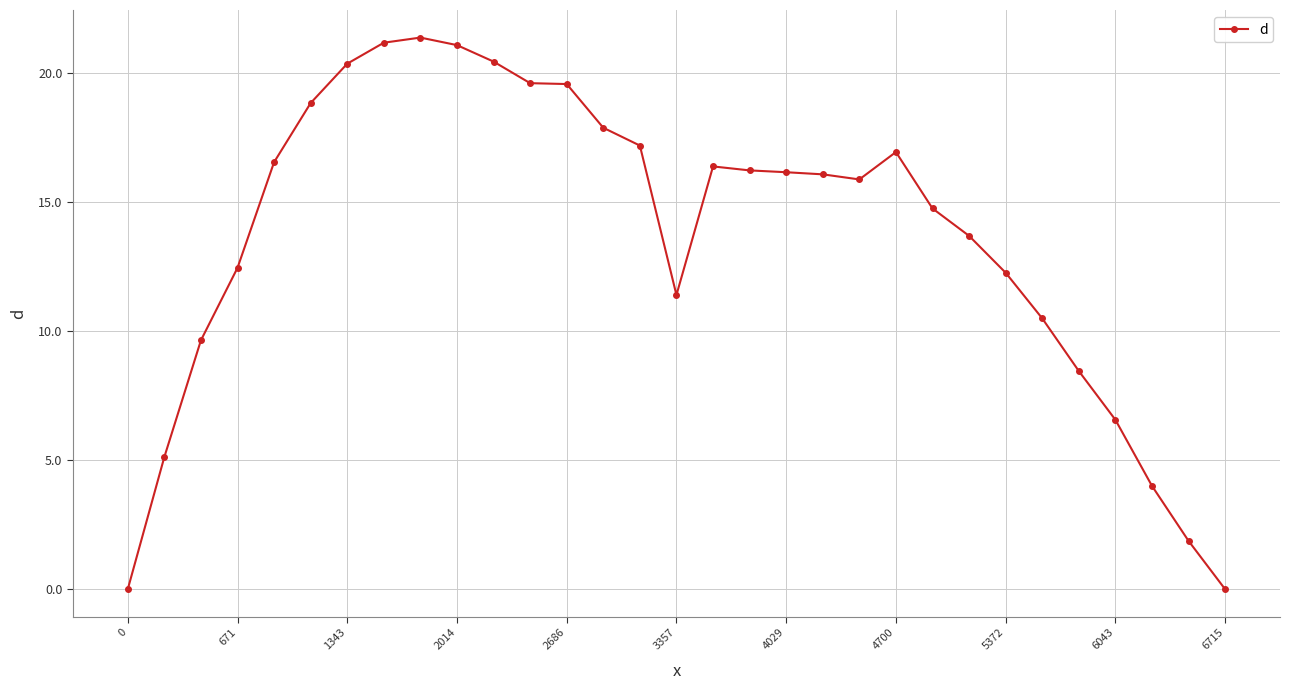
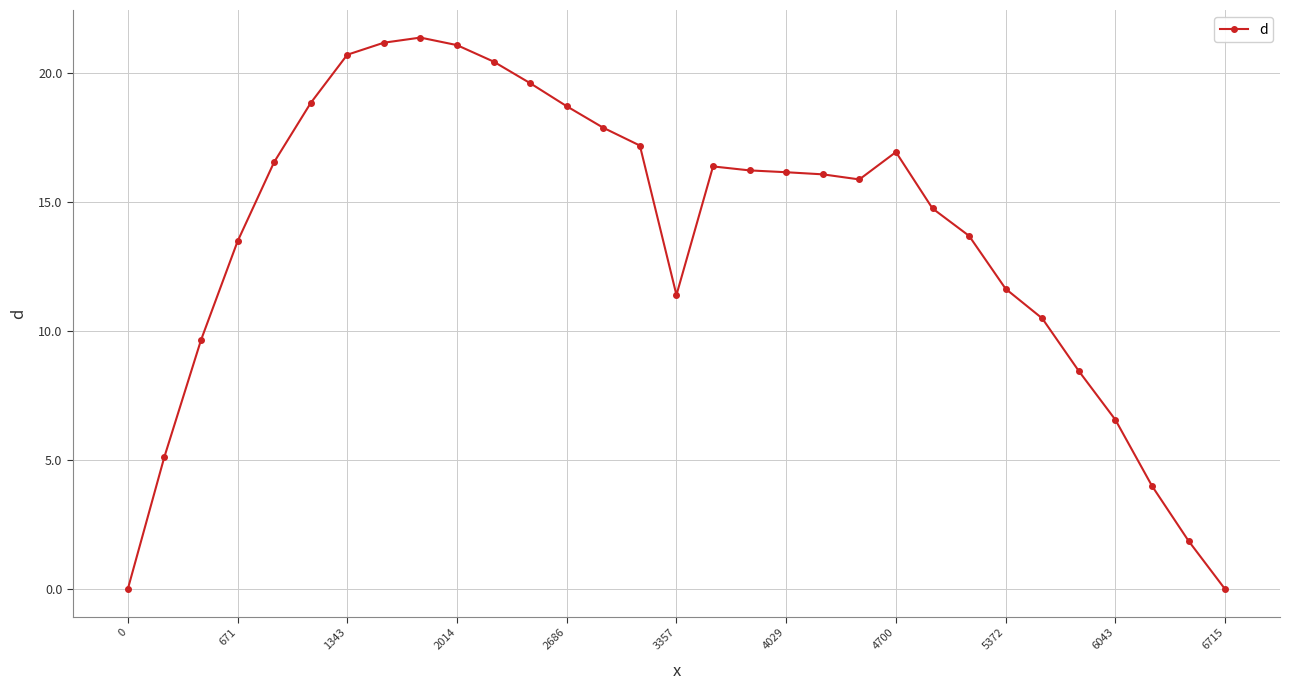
671: 12.5 -> 13.5
1343: 20.4 -> 20.7
2686: 19.6 -> 18.7
5372: 12.3 -> 11.6
